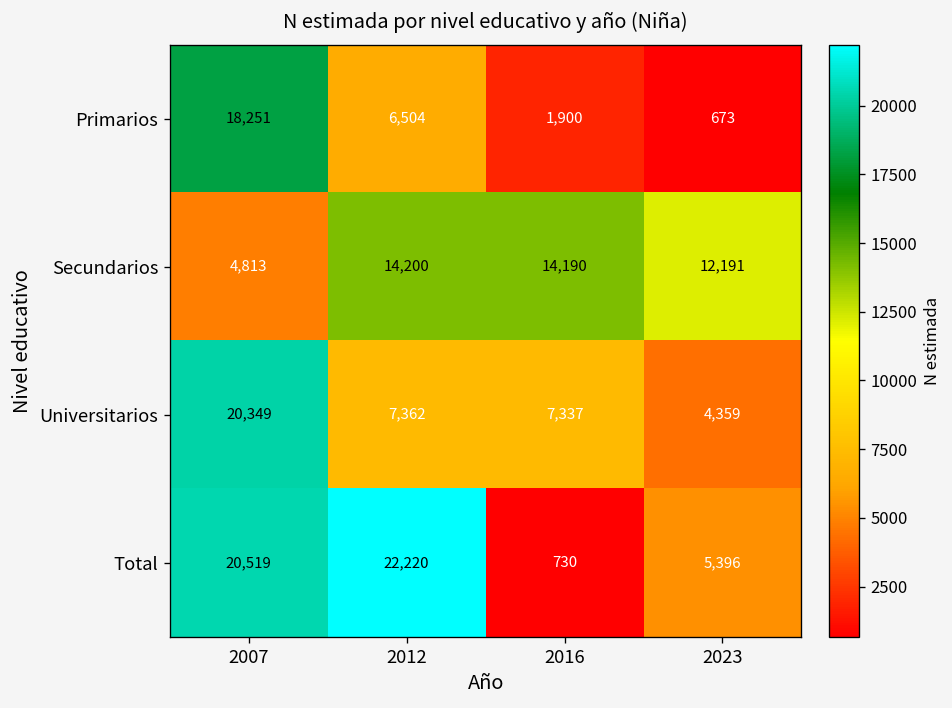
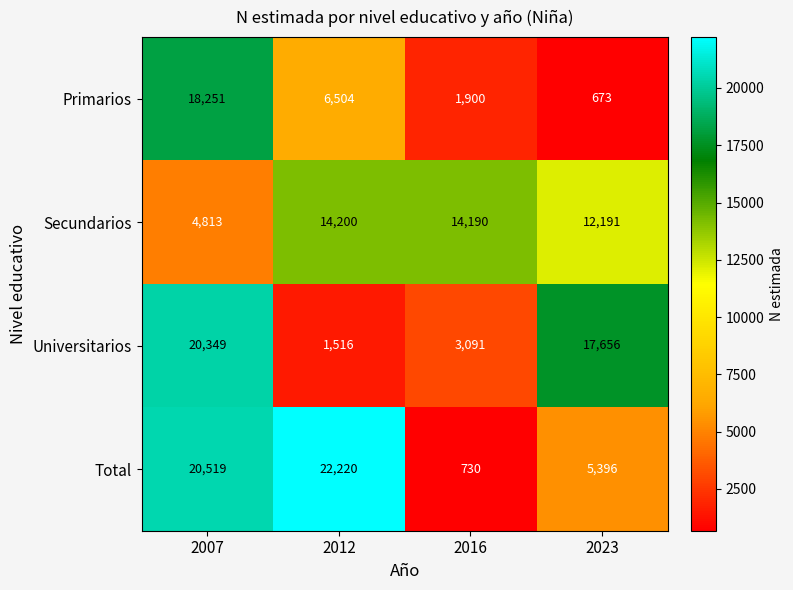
Universitarios, 2012: 7,362 -> 1,516
Universitarios, 2016: 7,337 -> 3,091
Universitarios, 2023: 4,359 -> 17,656
